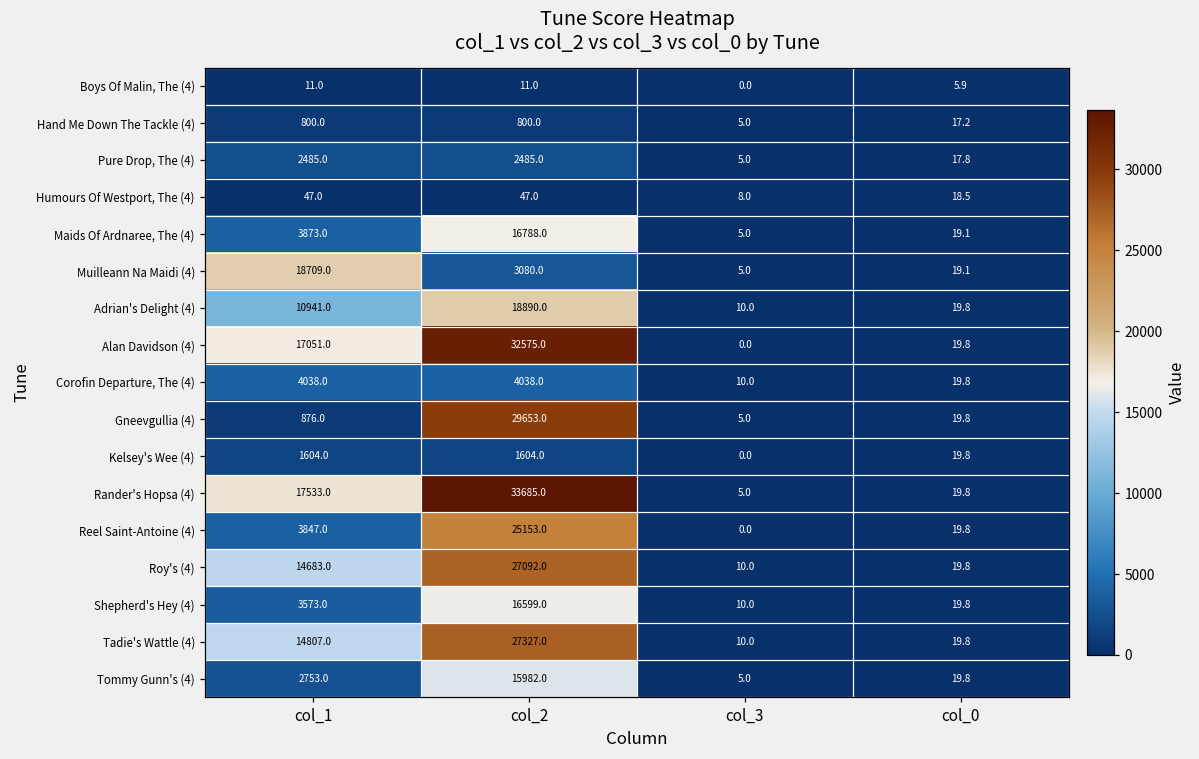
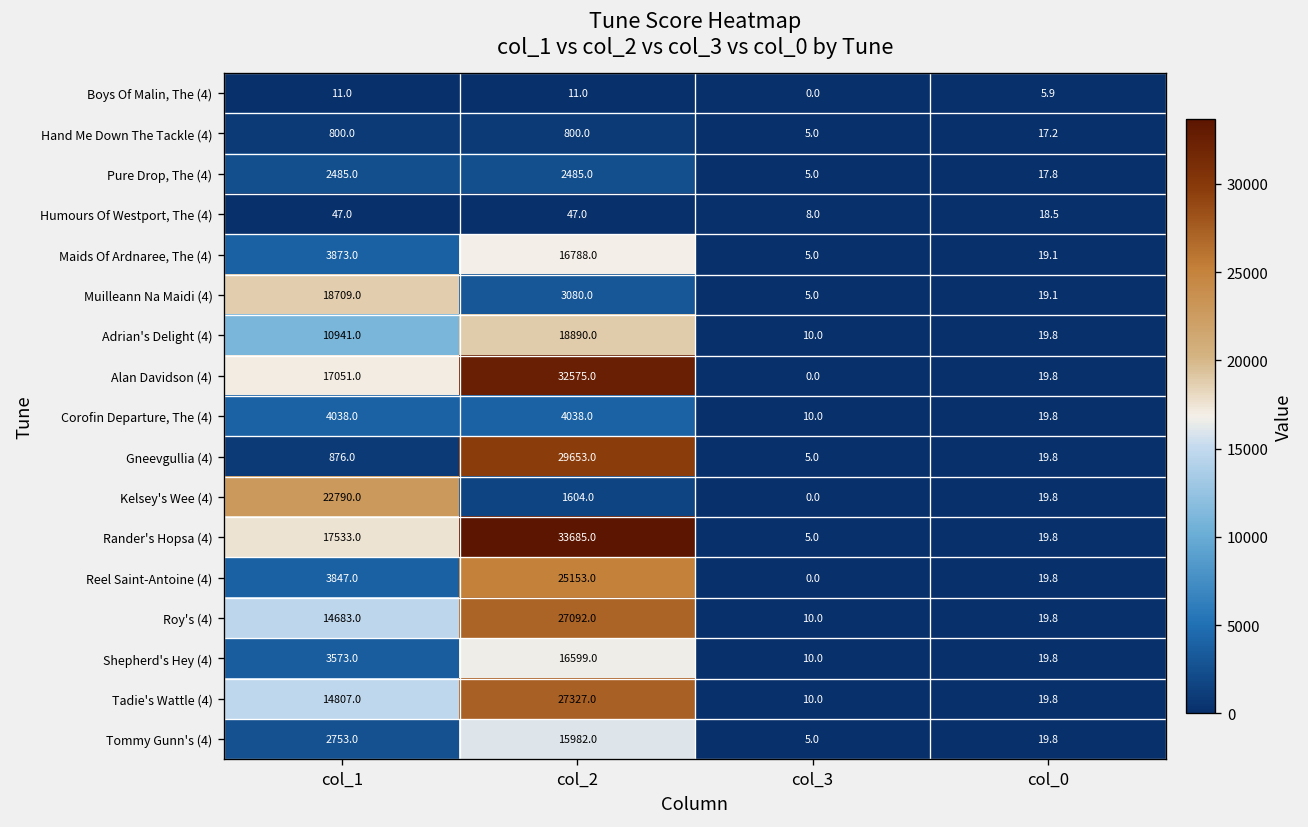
Kelsey's Wee (4), col_1: 1604.0 -> 22790.0
